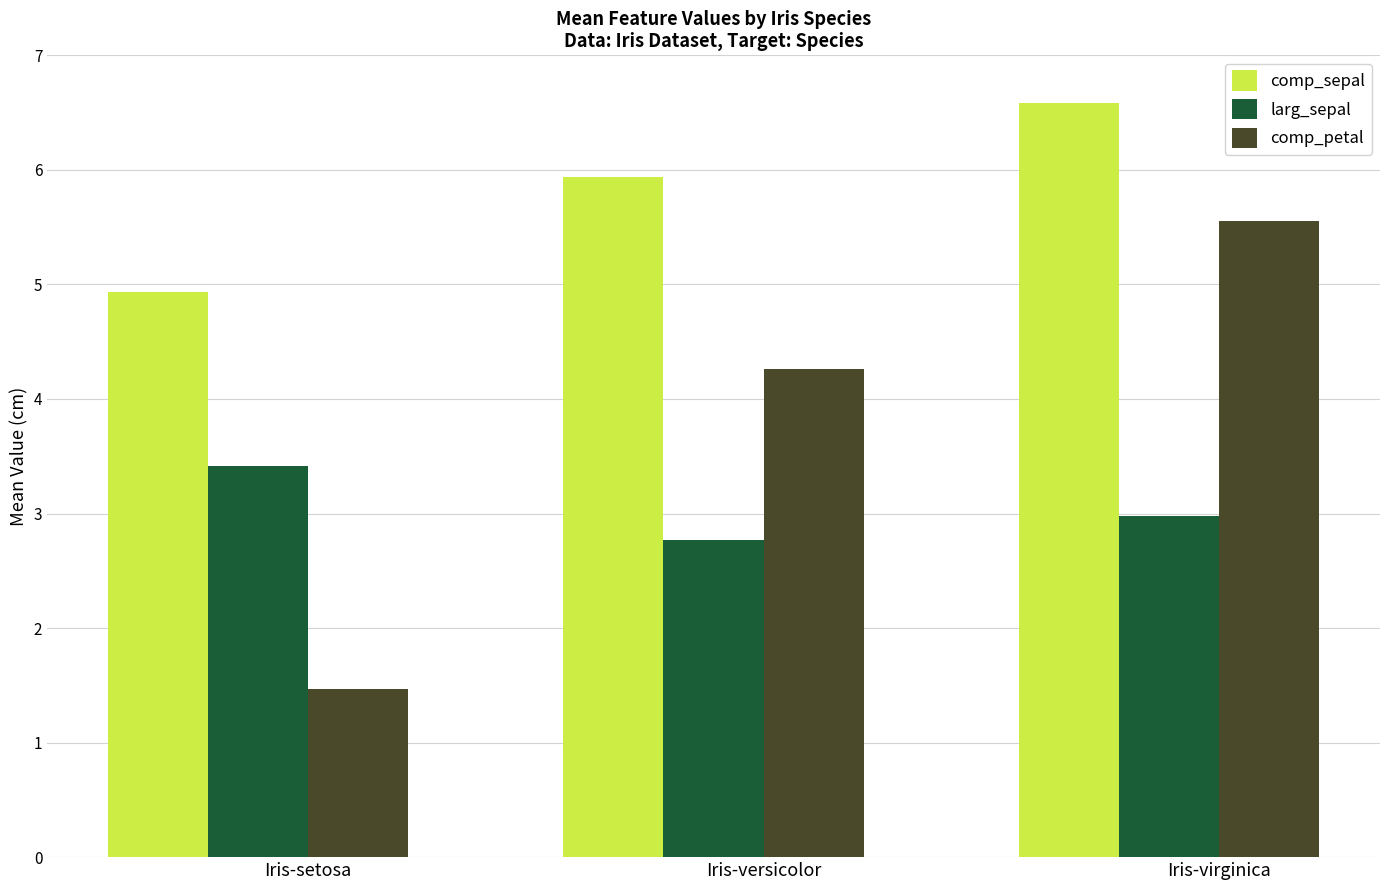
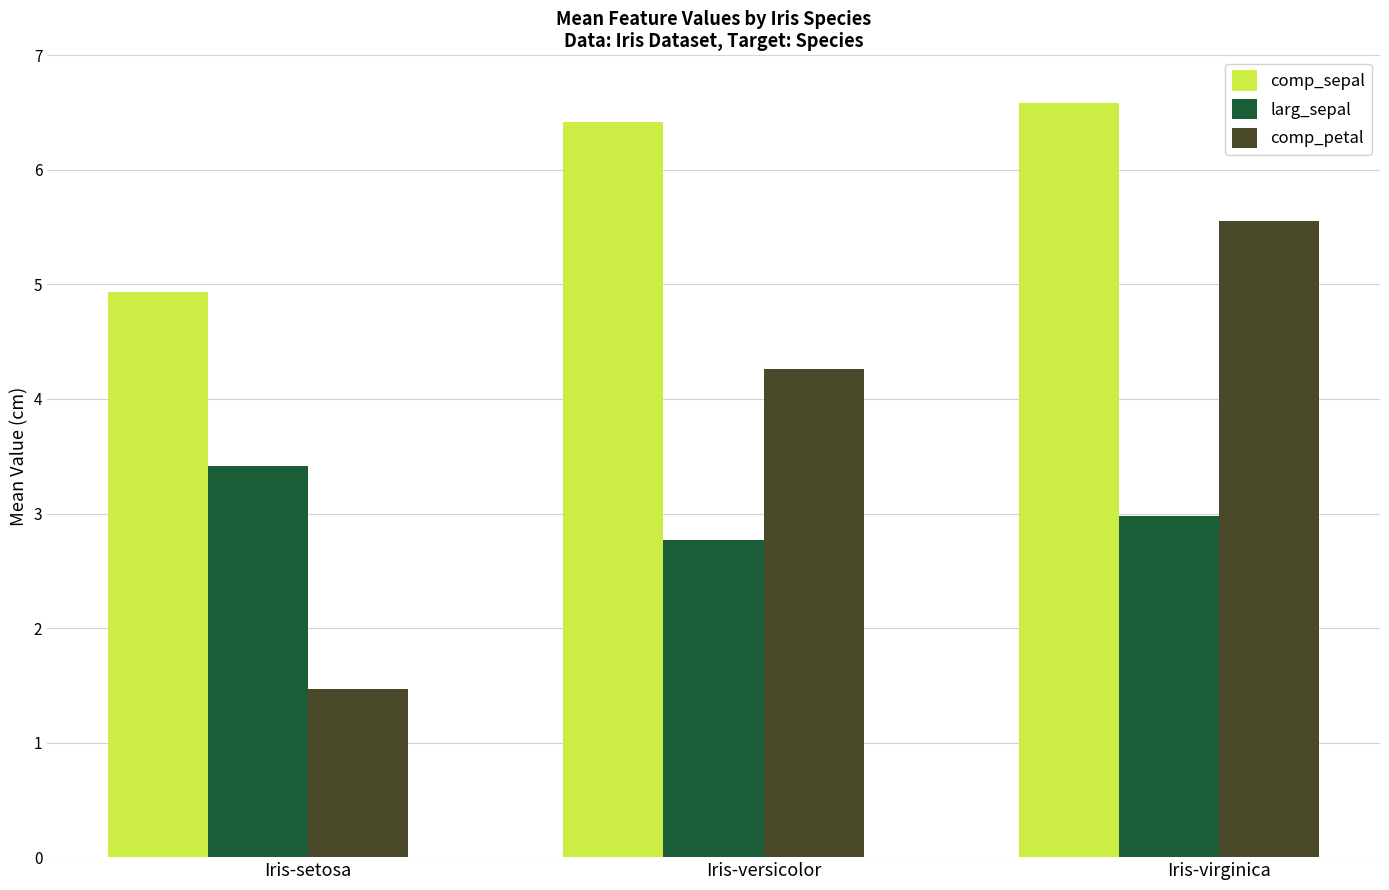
comp_sepal, Iris-versicolor: 5.94 -> 6.42
